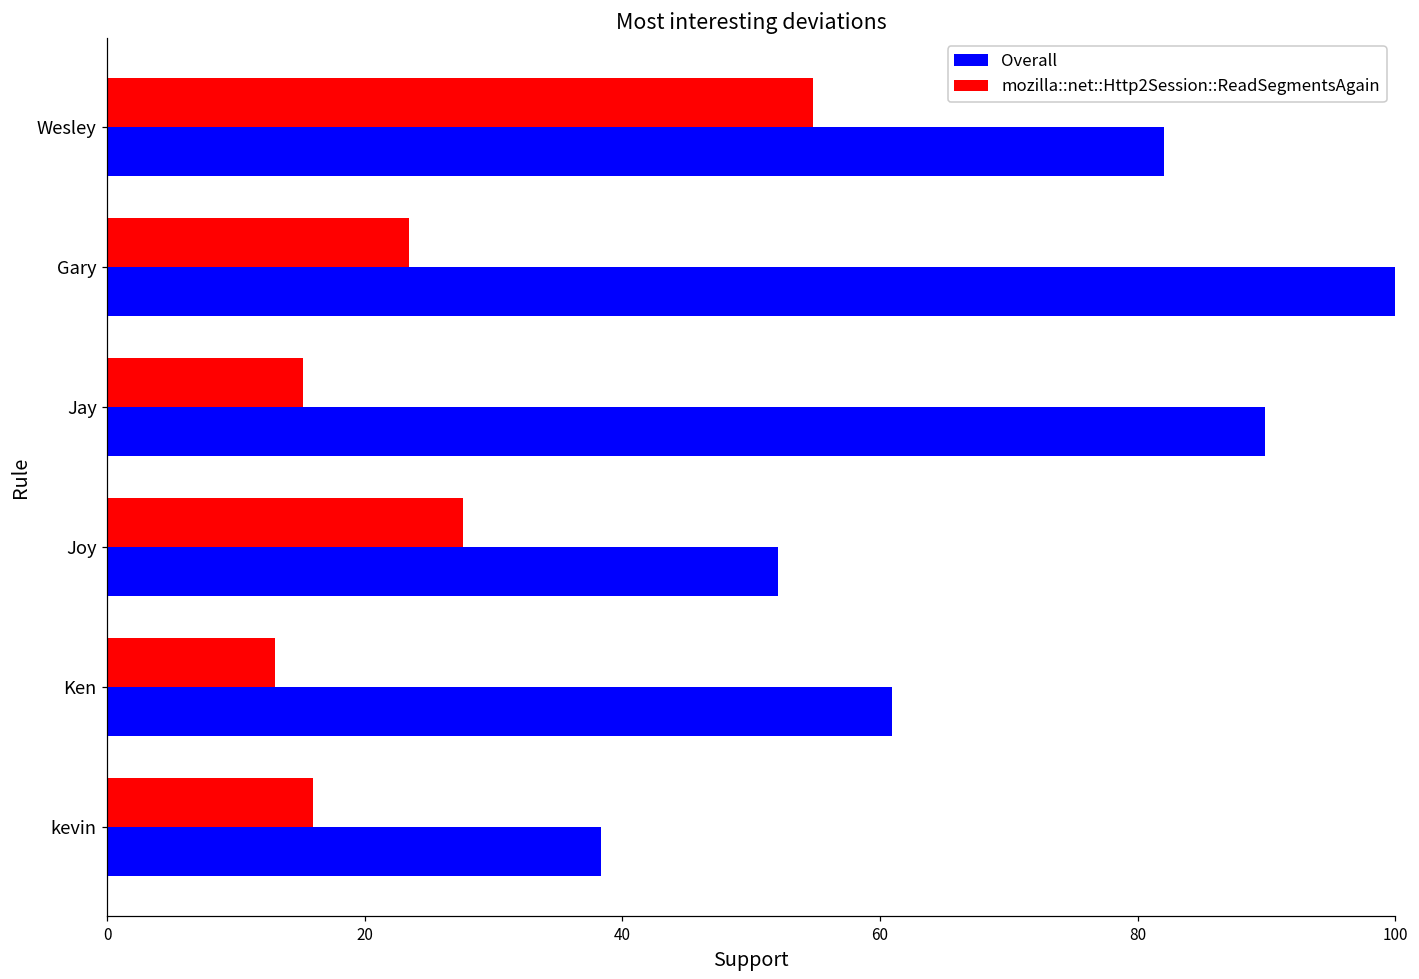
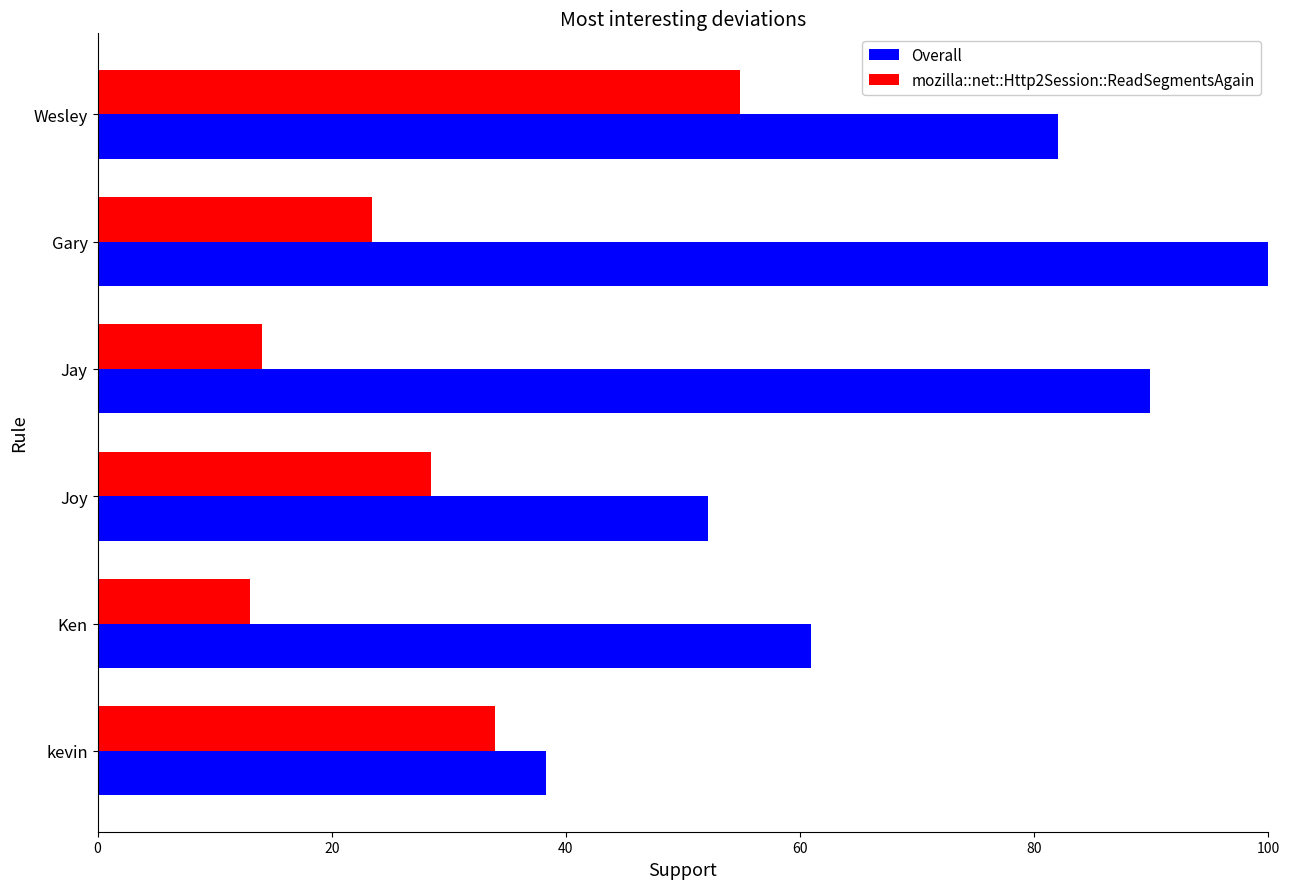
mozilla::net::Http2Session::ReadSegmentsAgain, Jay: 15.2 -> 14.1
mozilla::net::Http2Session::ReadSegmentsAgain, Joy: 27.6 -> 28.5
mozilla::net::Http2Session::ReadSegmentsAgain, kevin: 16.0 -> 33.9
